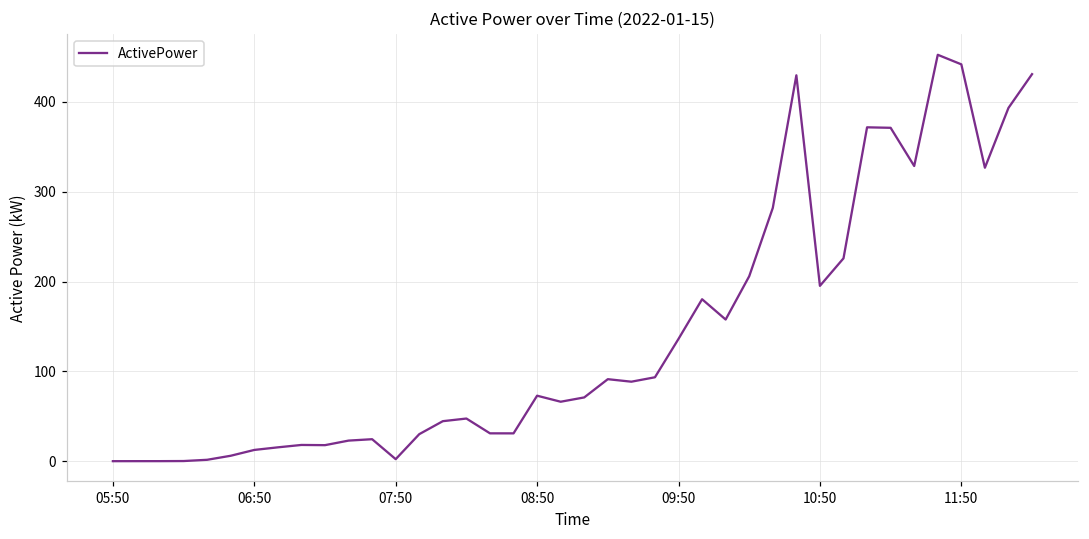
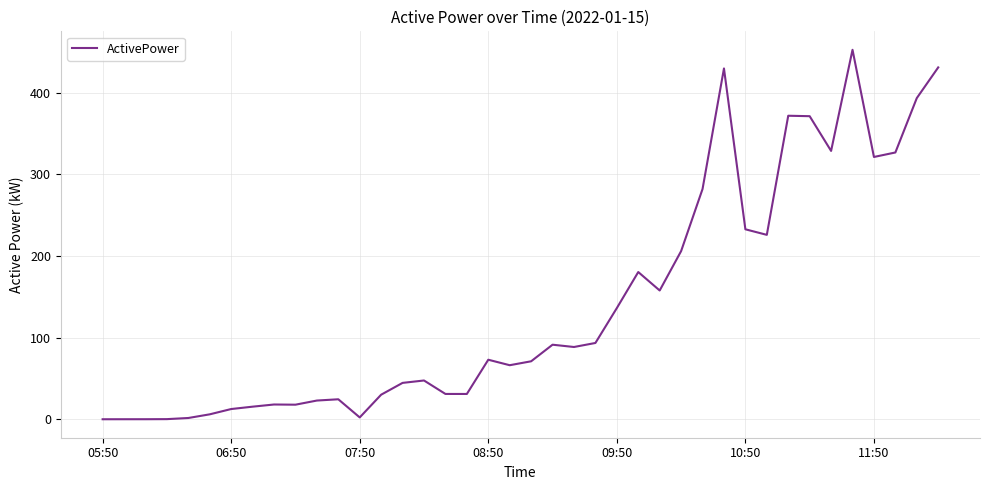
10:50: 200 -> 230
11:50: 440 -> 320
